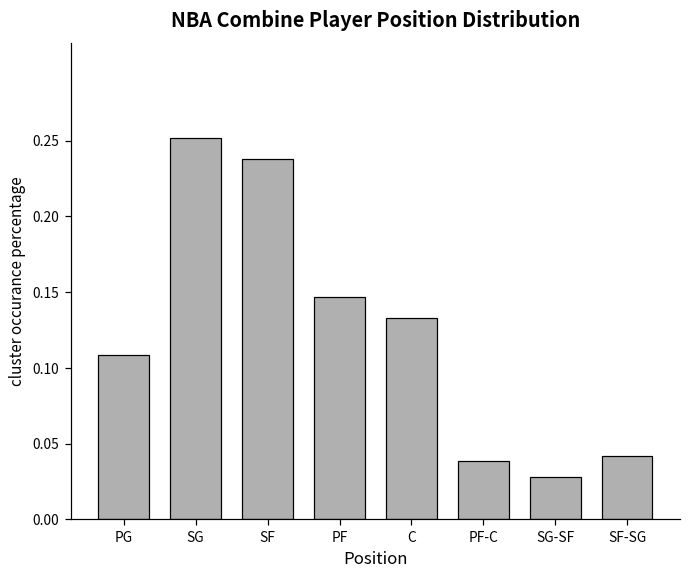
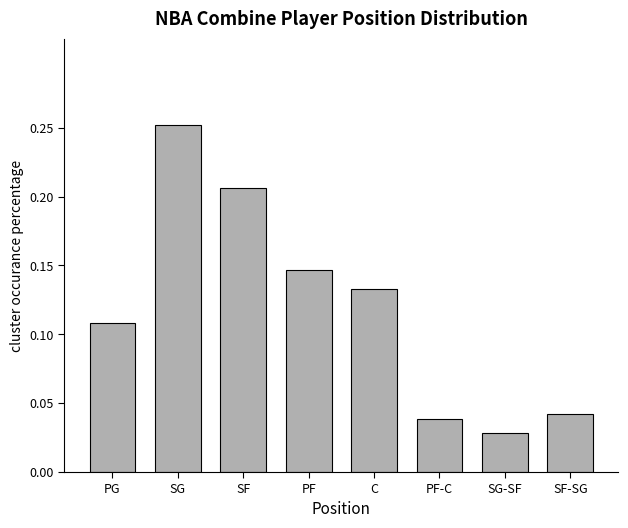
SF: 0.238 -> 0.206
